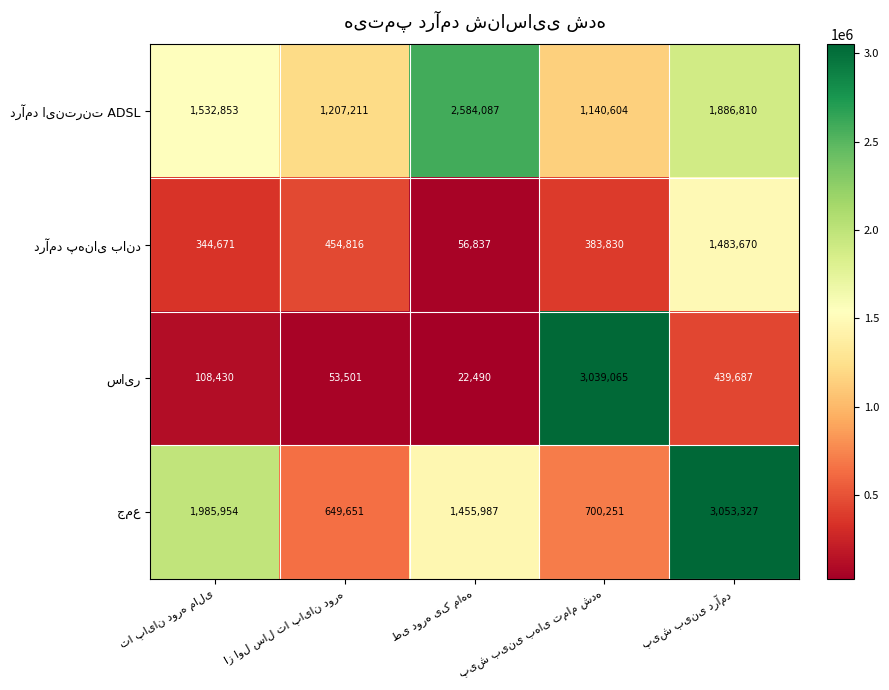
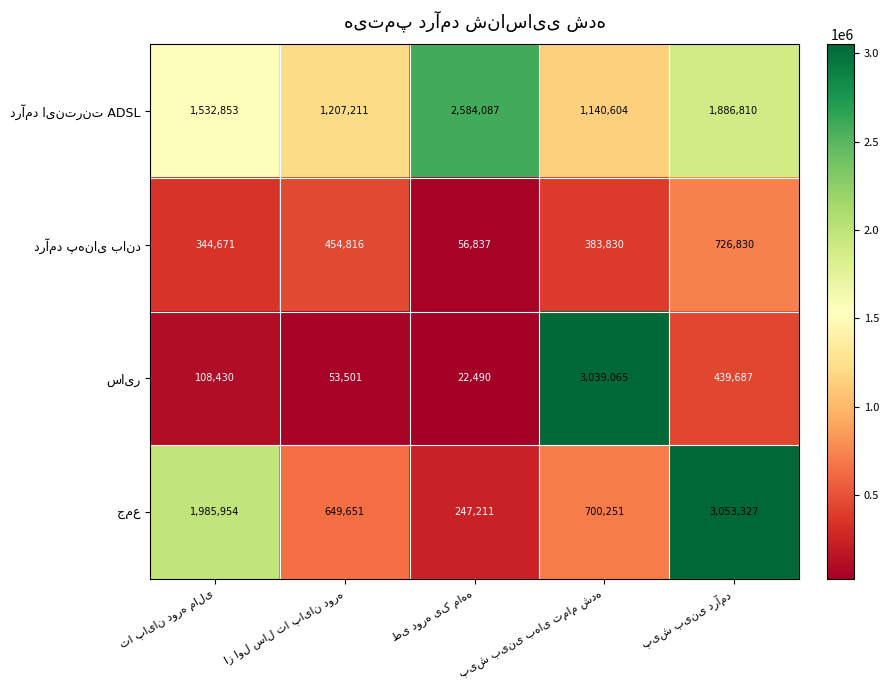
درآمد پهنای باند, پیش بینی درآمد: 1,483,670 -> 726,830
جمع, طی دوره یک ماهه: 1,455,987 -> 247,211
